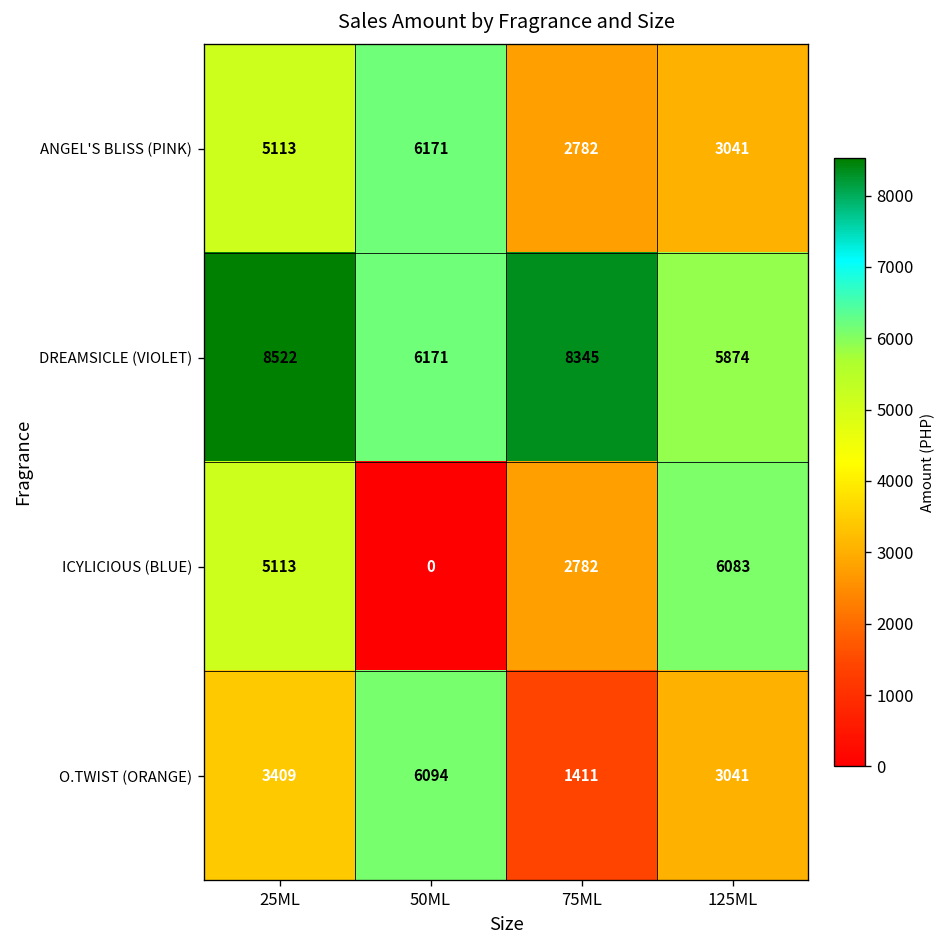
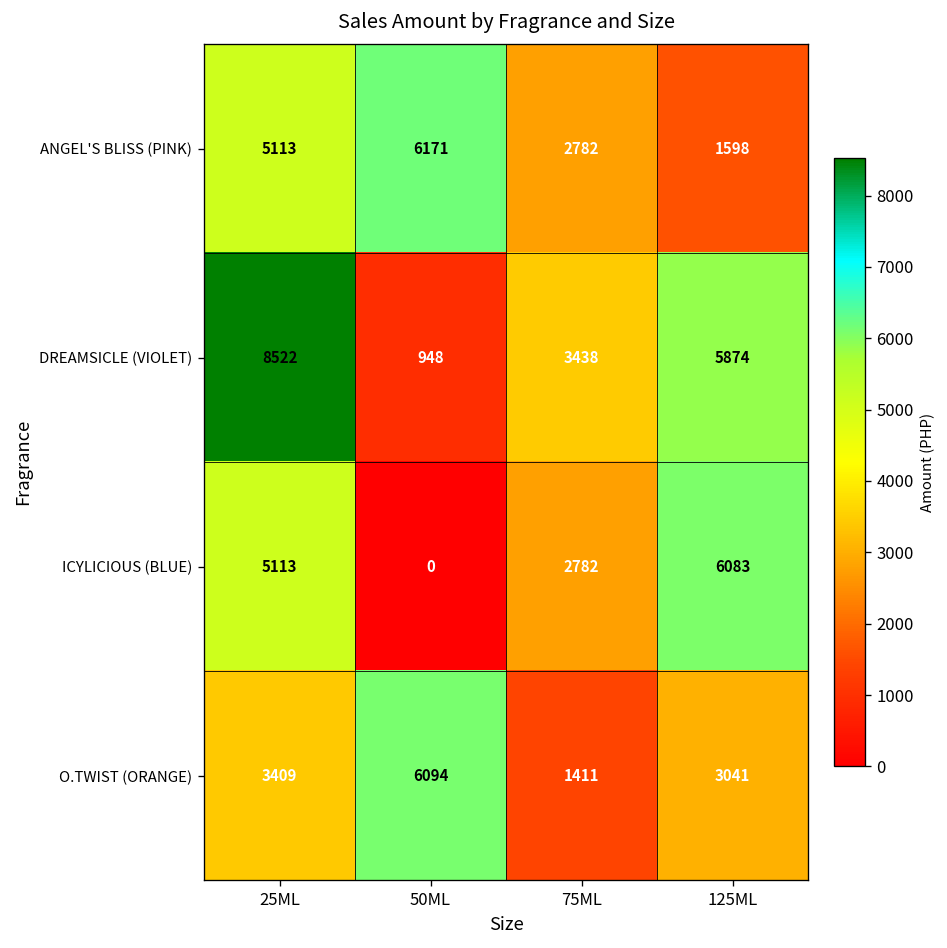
ANGEL'S BLISS (PINK), 125ML: 3041 -> 1598
DREAMSICLE (VIOLET), 50ML: 6171 -> 948
DREAMSICLE (VIOLET), 75ML: 8345 -> 3438
